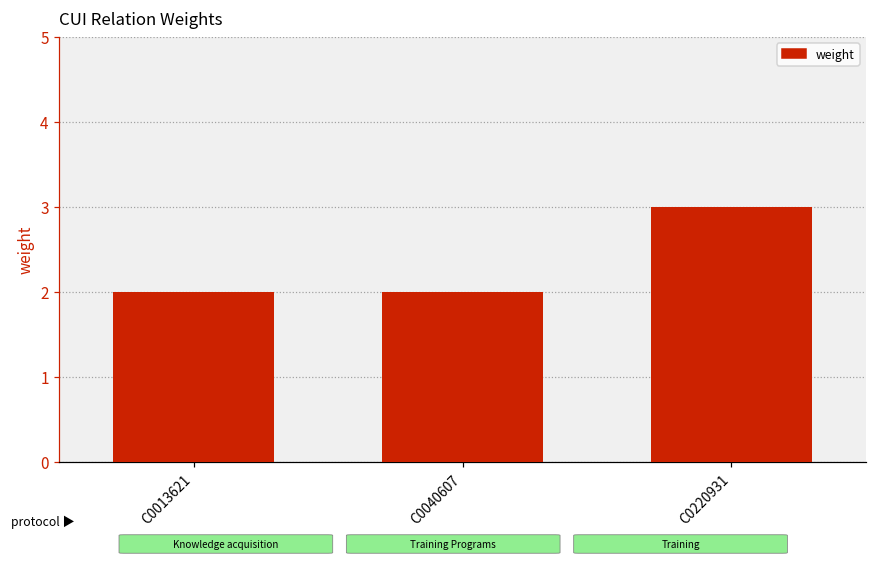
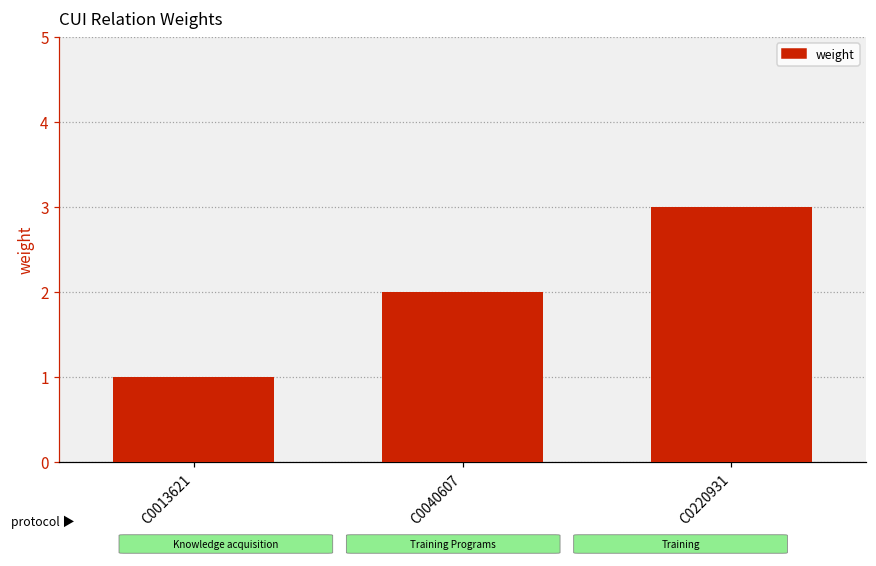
C0013621: 2 -> 1
